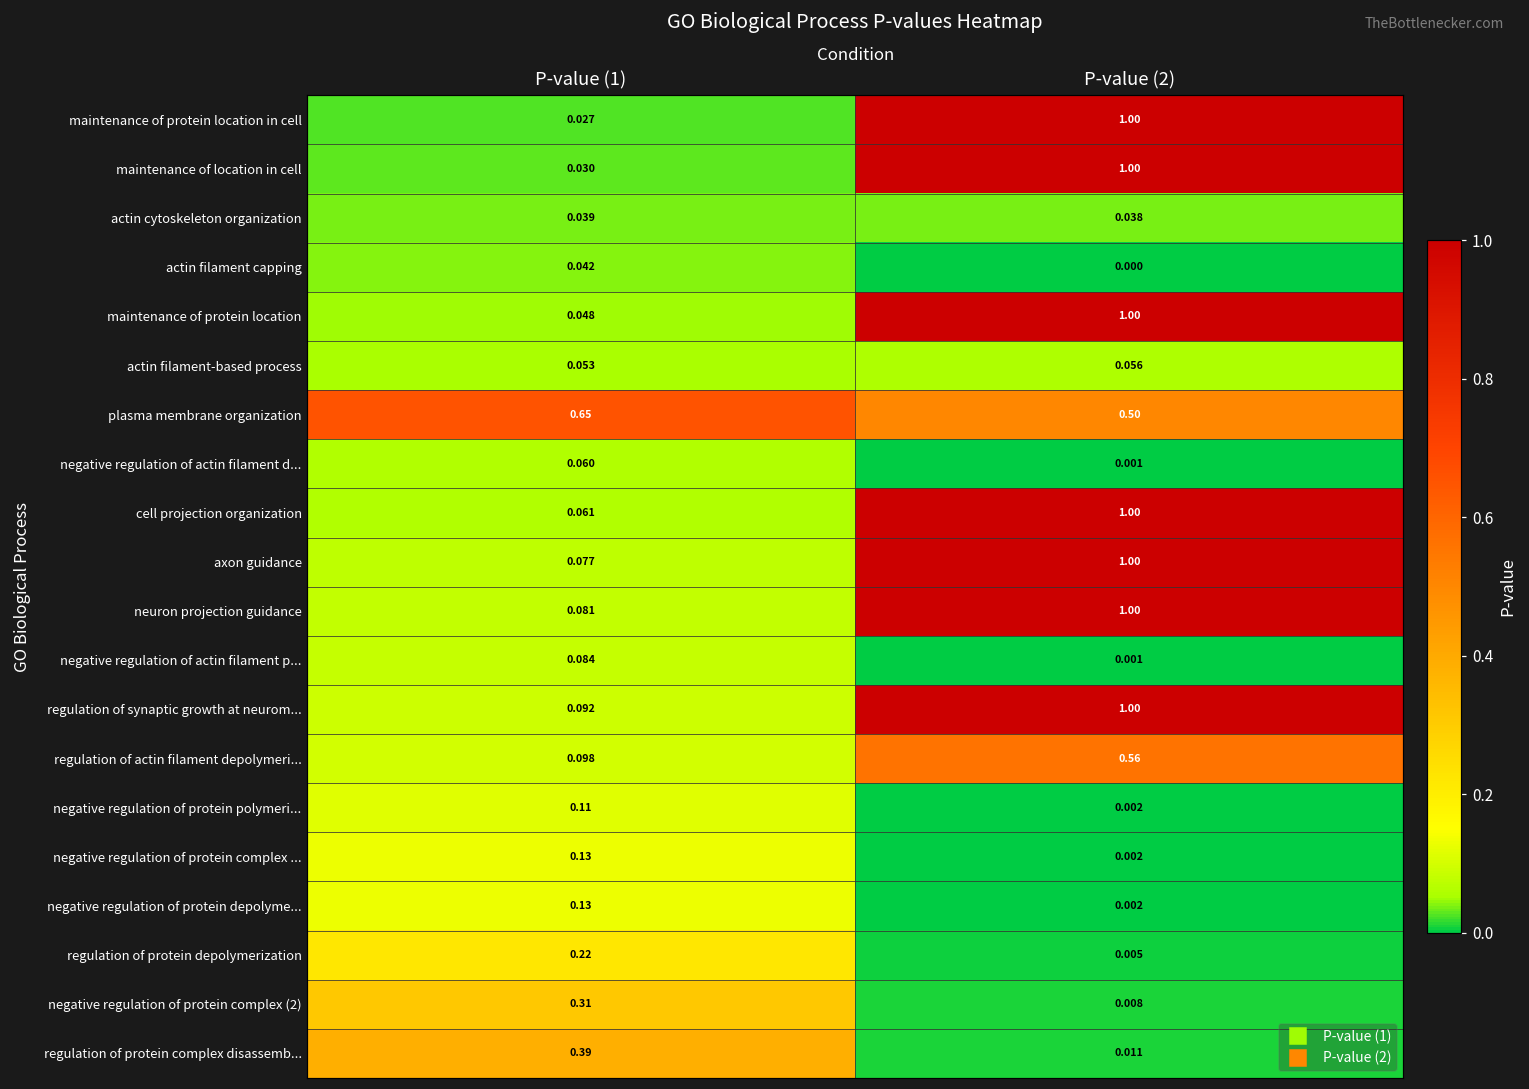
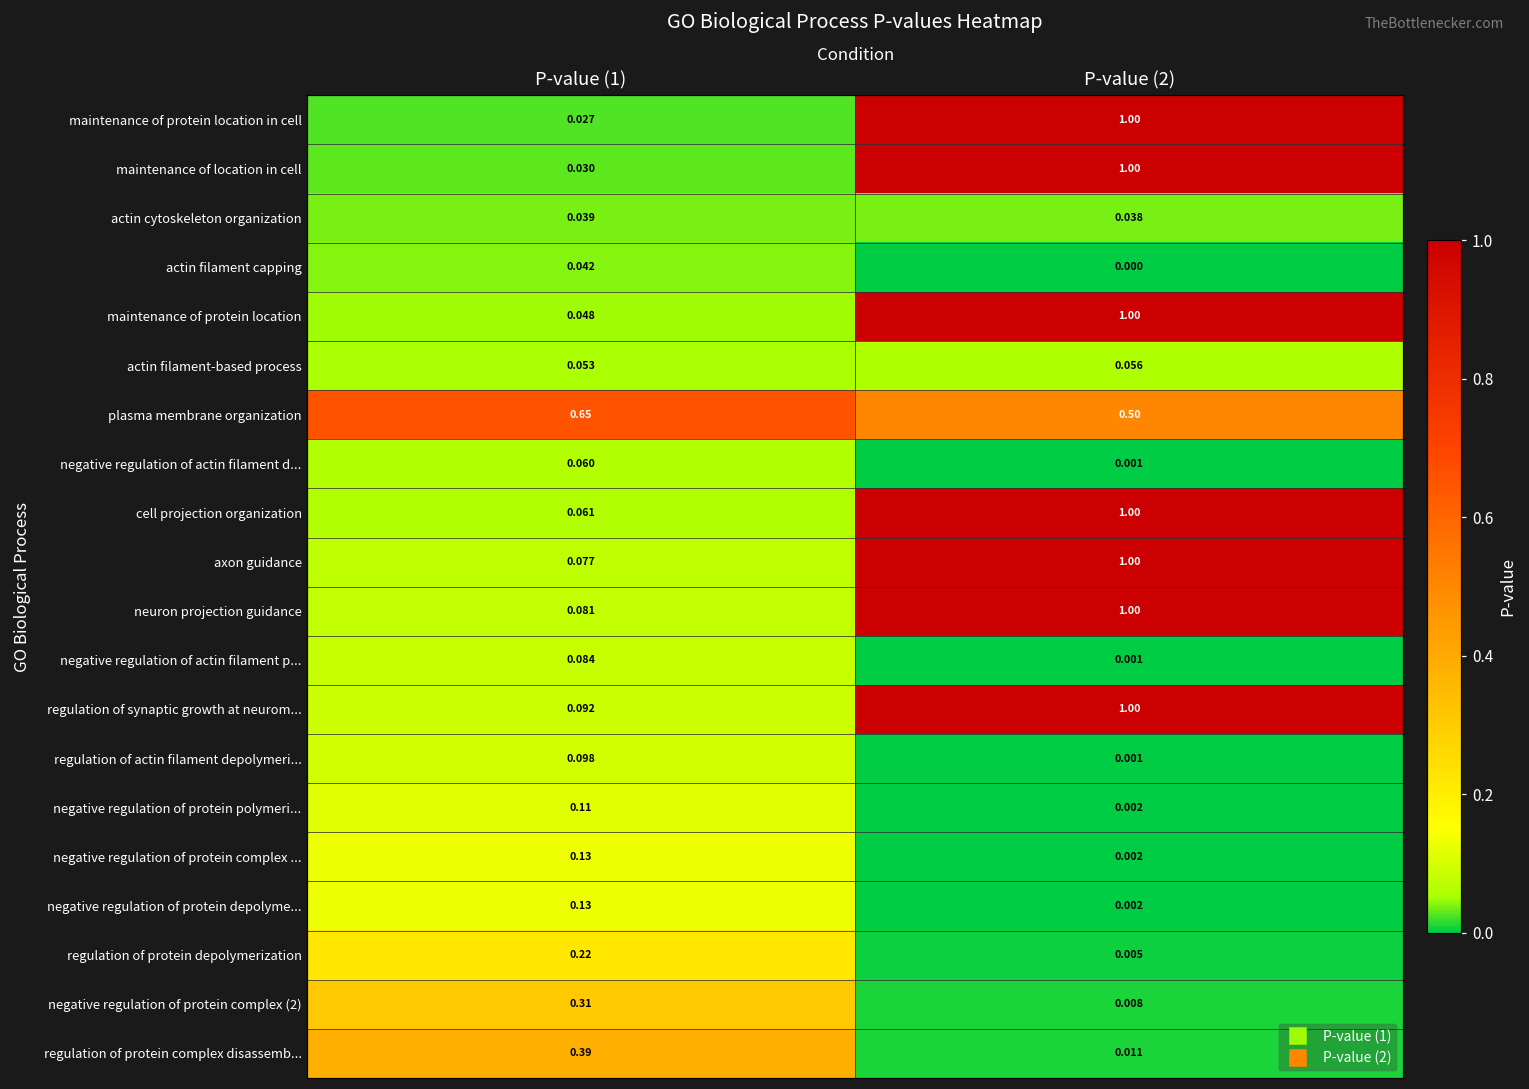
regulation of actin filament depolymeri..., P-value (2): 0.56 -> 0.001
